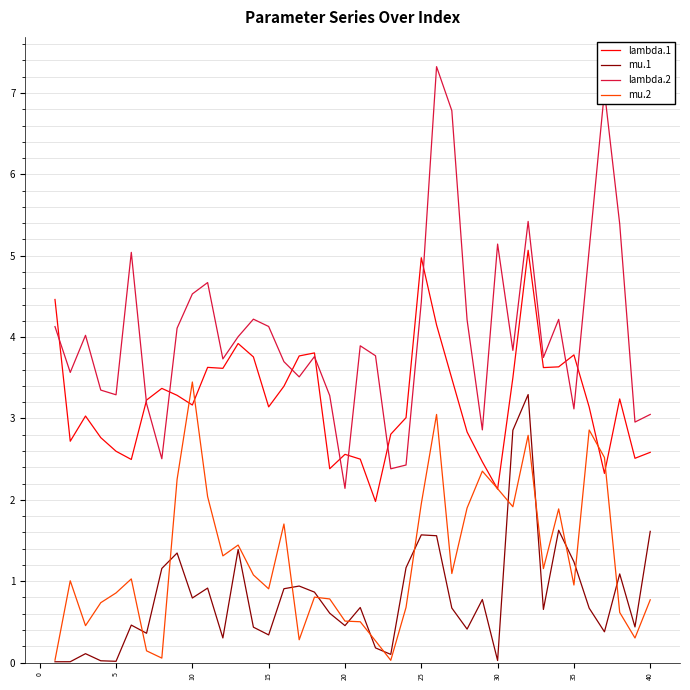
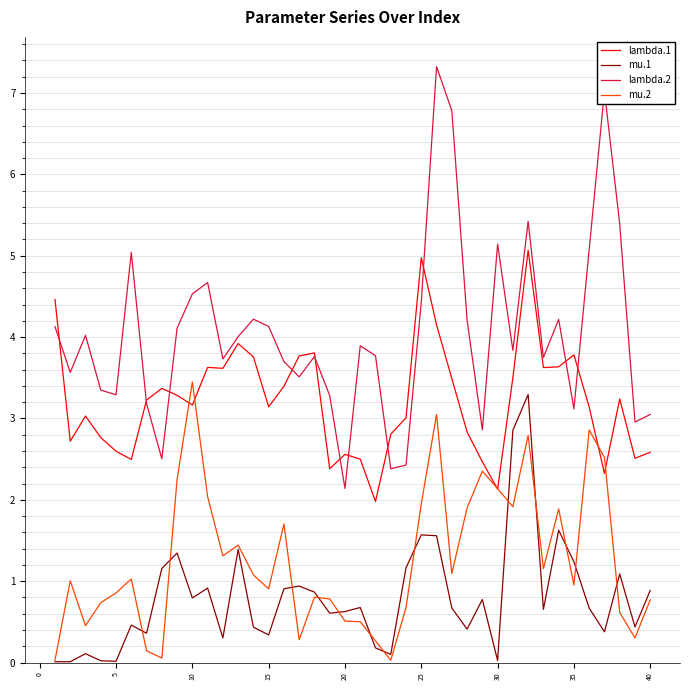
mu.1, 20: 0.5 -> 0.6
mu.1, 40: 1.6 -> 0.9
